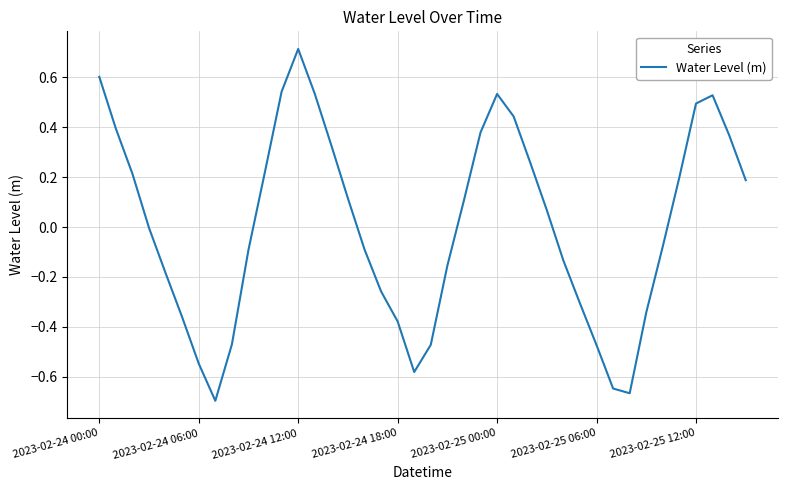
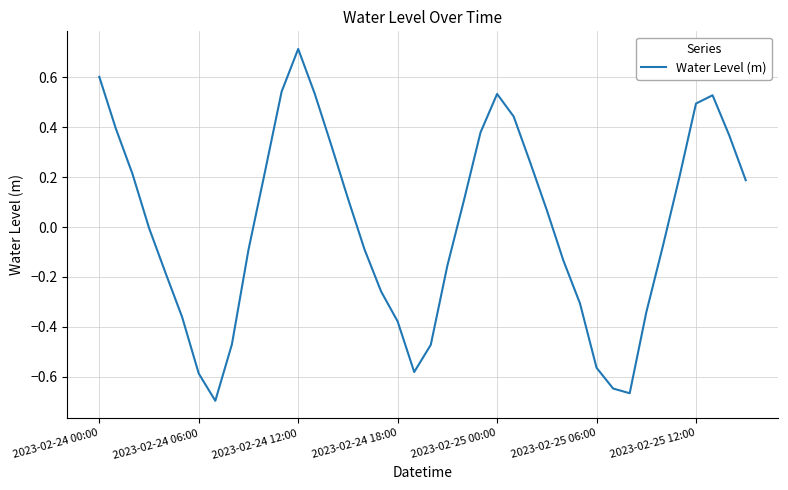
2023-02-24 06:00: -0.55 -> -0.59
2023-02-25 06:00: -0.47 -> -0.56
